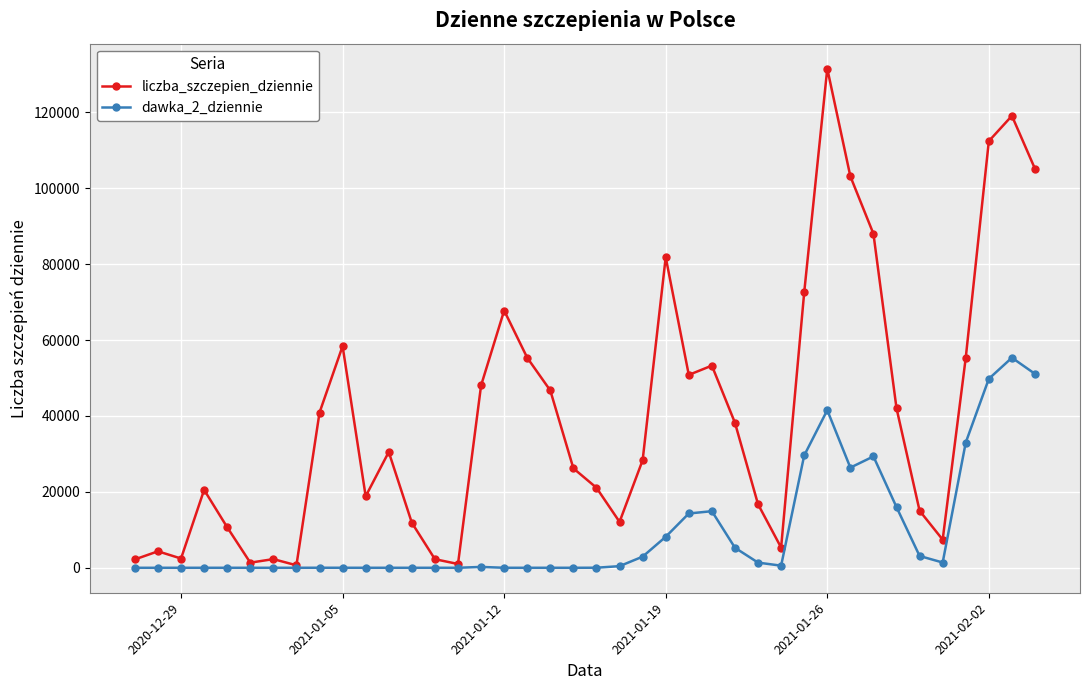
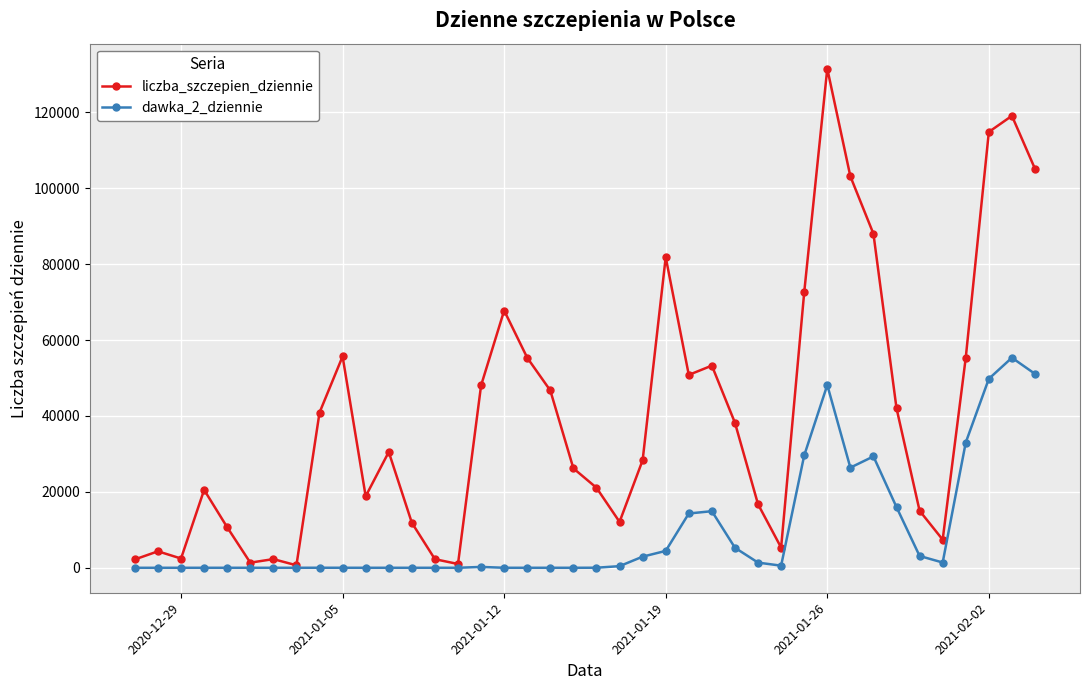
liczba_szczepien_dziennie, 2021-01-05: 58000 -> 56000
dawka_2_dziennie, 2021-01-19: 8000 -> 4000
dawka_2_dziennie, 2021-01-26: 42000 -> 48000
liczba_szczepien_dziennie, 2021-02-02: 112000 -> 115000
